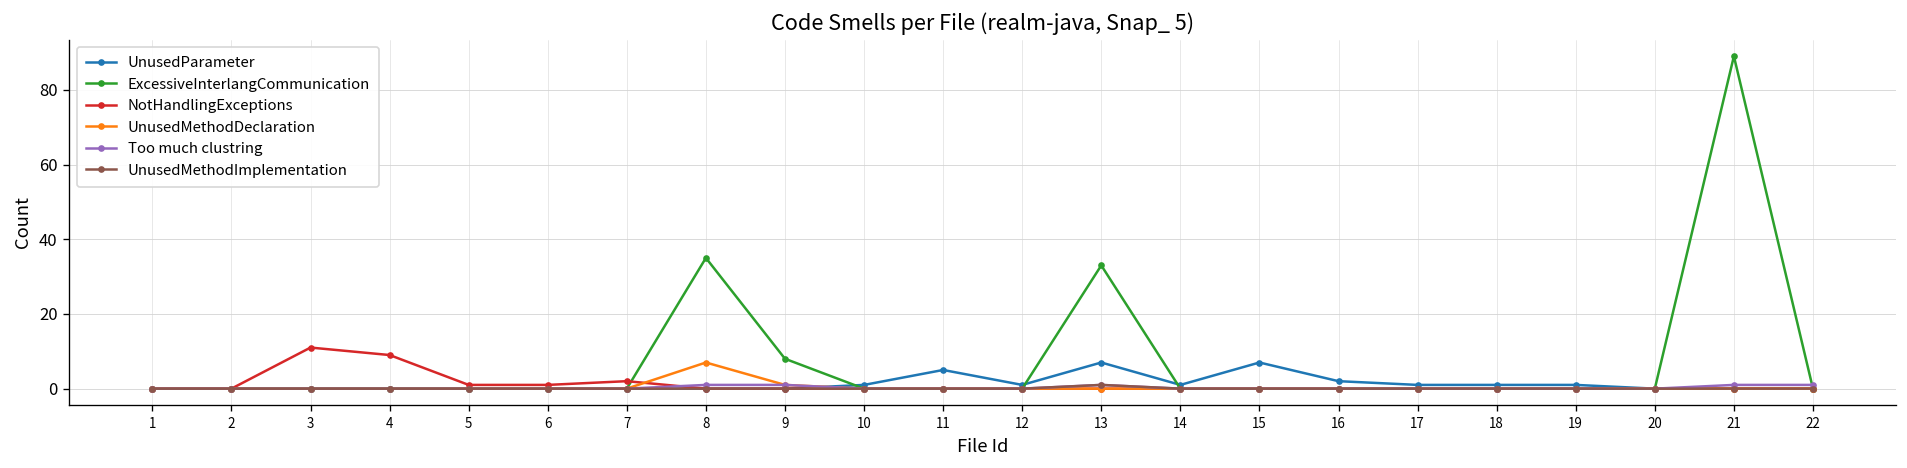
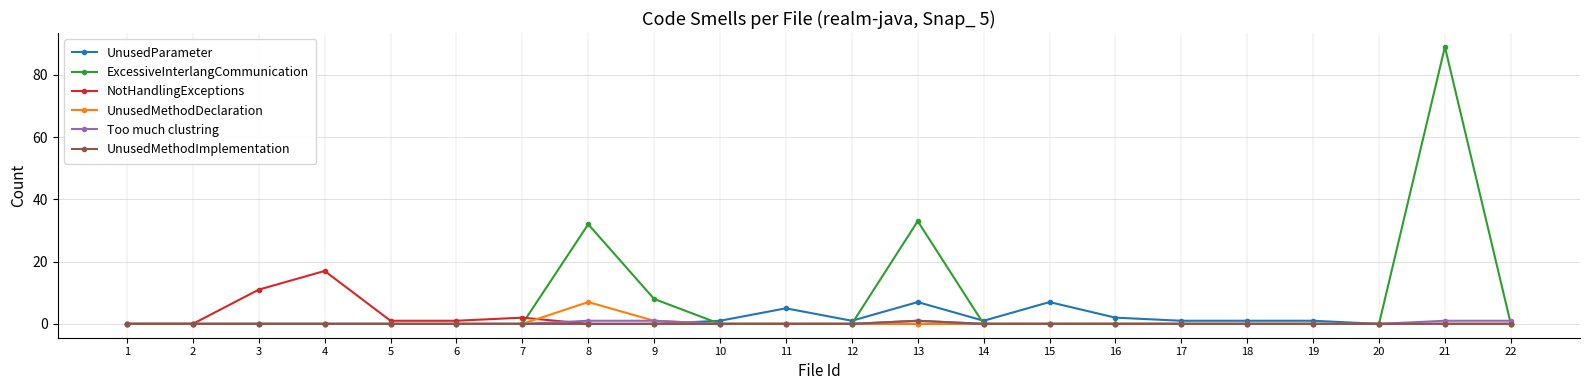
NotHandlingExceptions, 4: 9 -> 17
ExcessiveInterlangCommunication, 8: 35 -> 32
